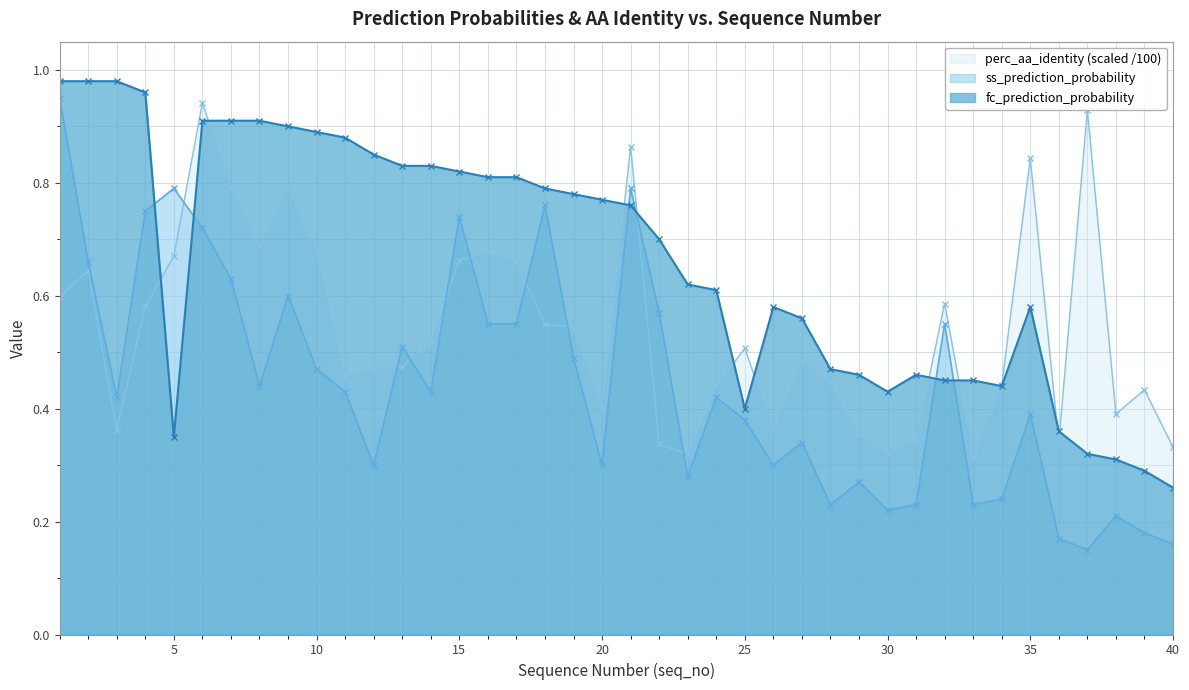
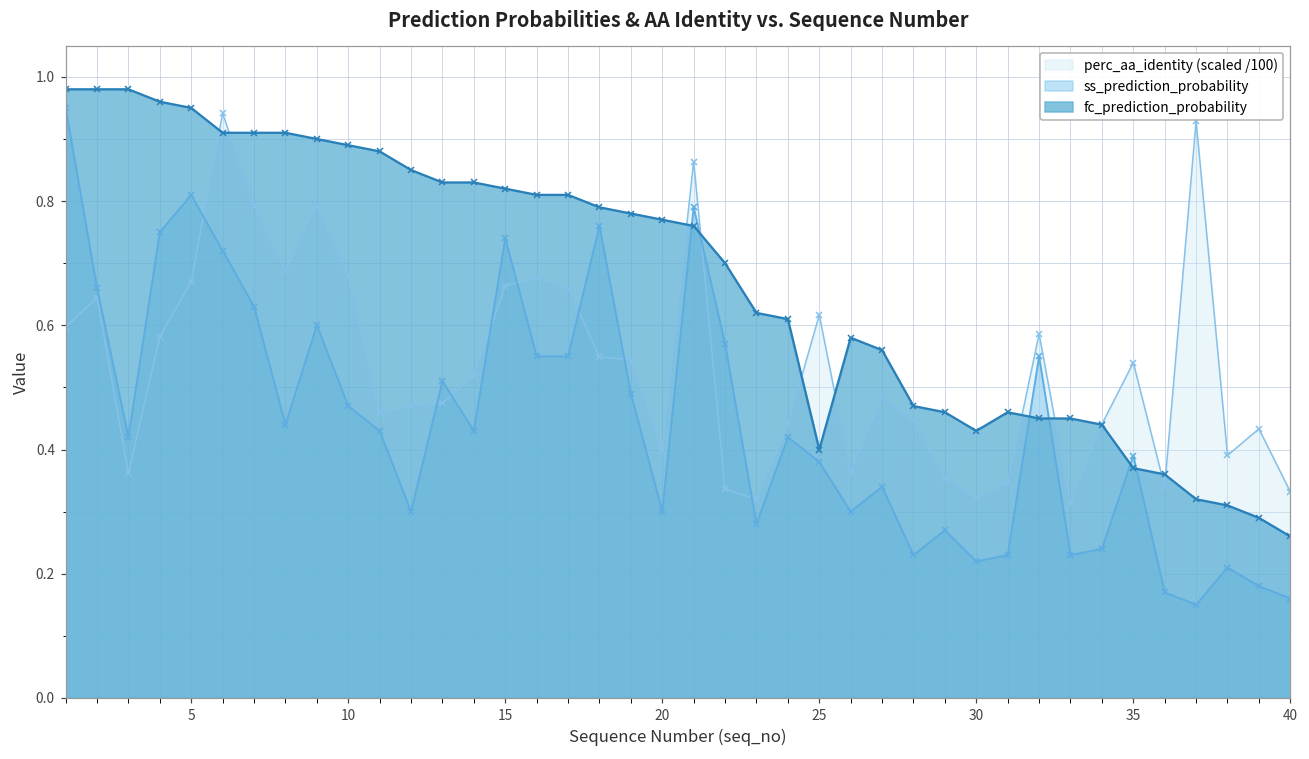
ss_prediction_probability, 5: 0.79 -> 0.81
fc_prediction_probability, 5: 0.35 -> 0.95
perc_aa_identity (scaled /100), 25: 0.51 -> 0.62
perc_aa_identity (scaled /100), 35: 0.84 -> 0.54
fc_prediction_probability, 35: 0.58 -> 0.37
